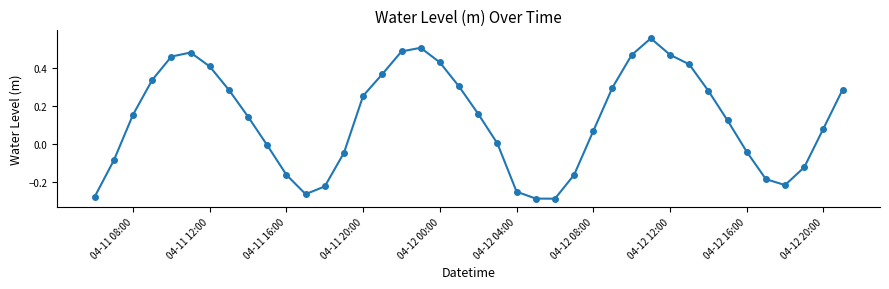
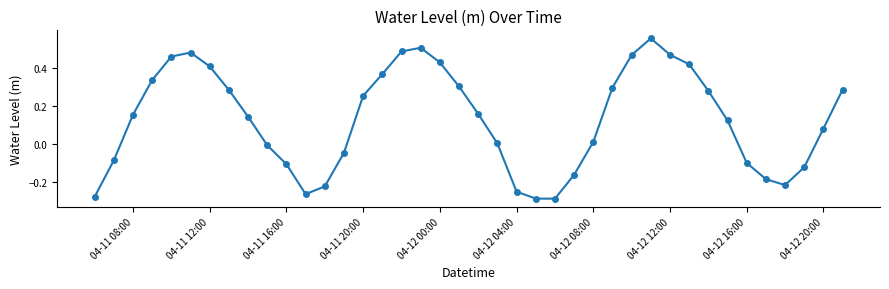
04-11 16:00: -0.16 -> -0.11
04-12 08:00: 0.07 -> 0.01
04-12 16:00: -0.04 -> -0.10
